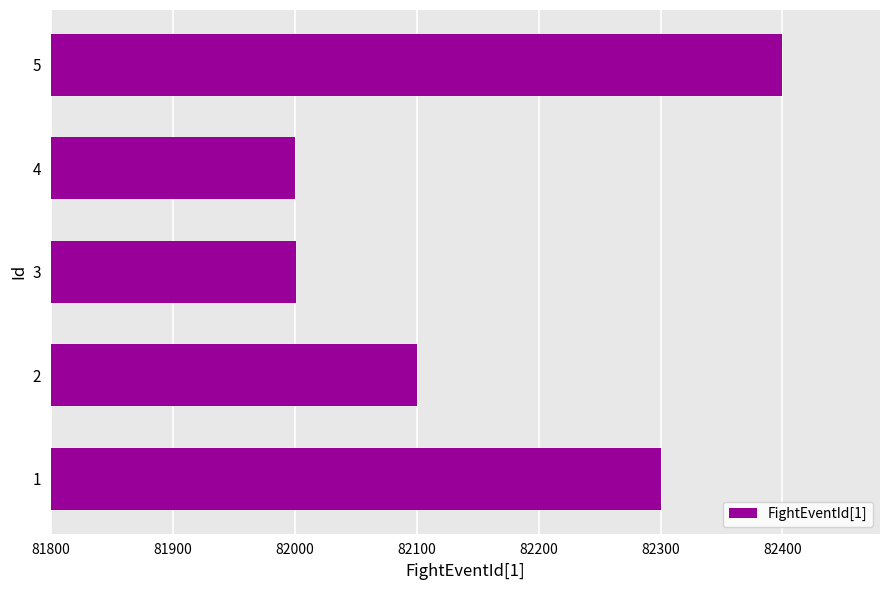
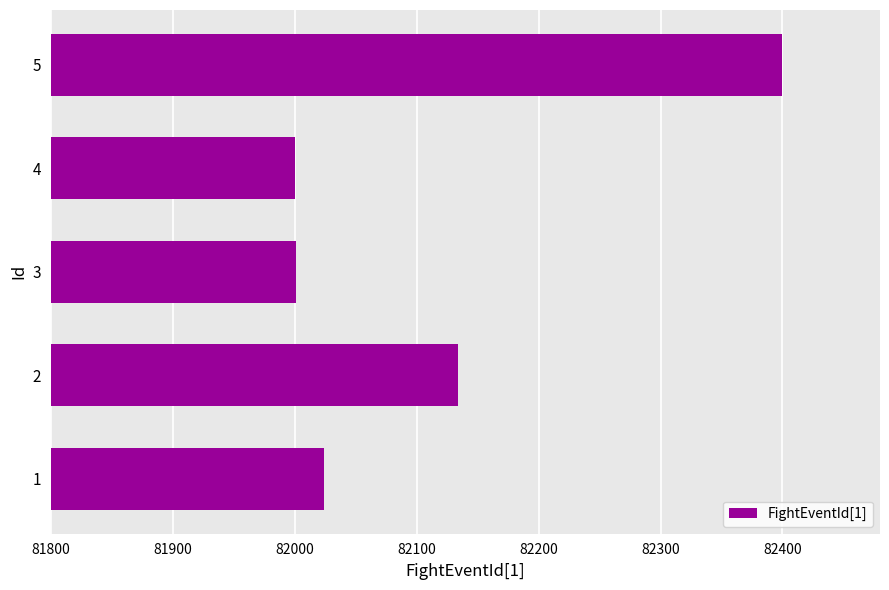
2: 82100 -> 82134
1: 82300 -> 82024
